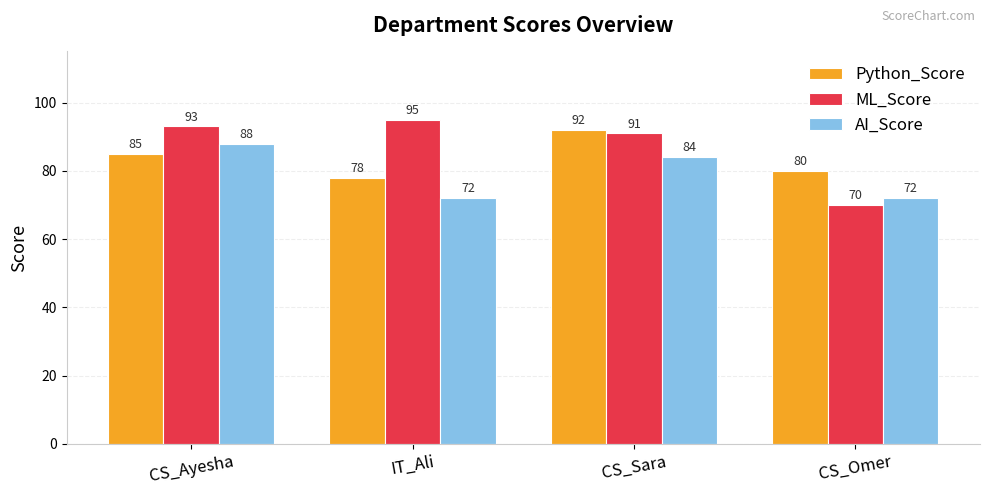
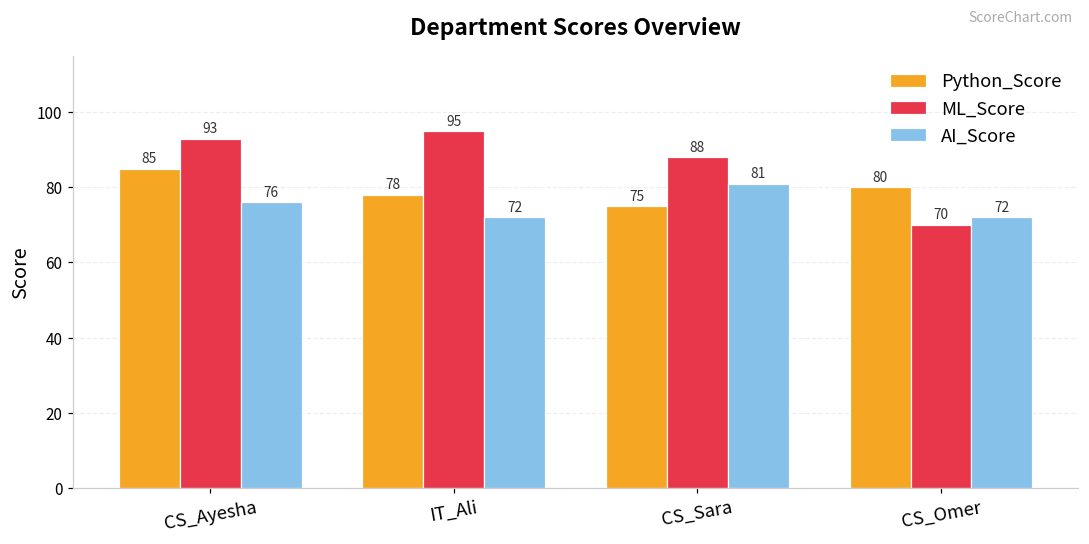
AI_Score, CS_Ayesha: 88 -> 76
Python_Score, CS_Sara: 92 -> 75
ML_Score, CS_Sara: 91 -> 88
AI_Score, CS_Sara: 84 -> 81
